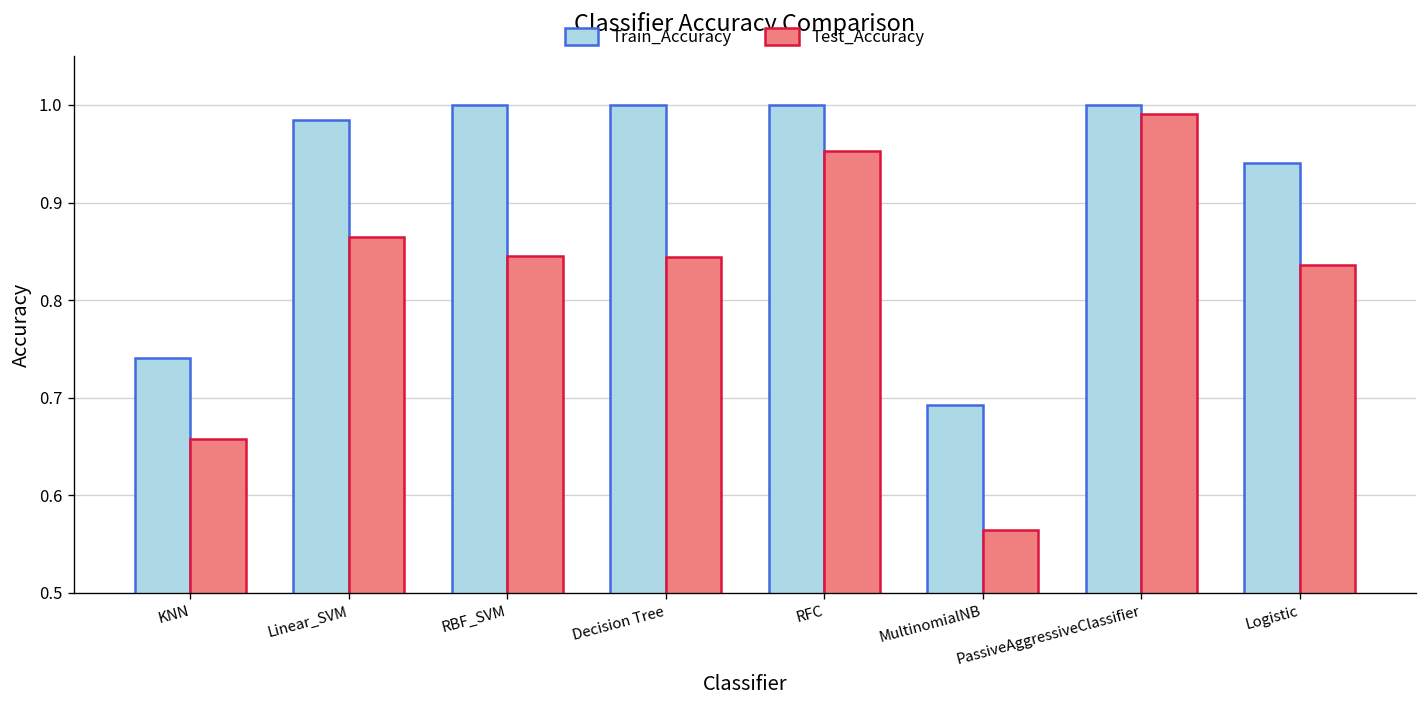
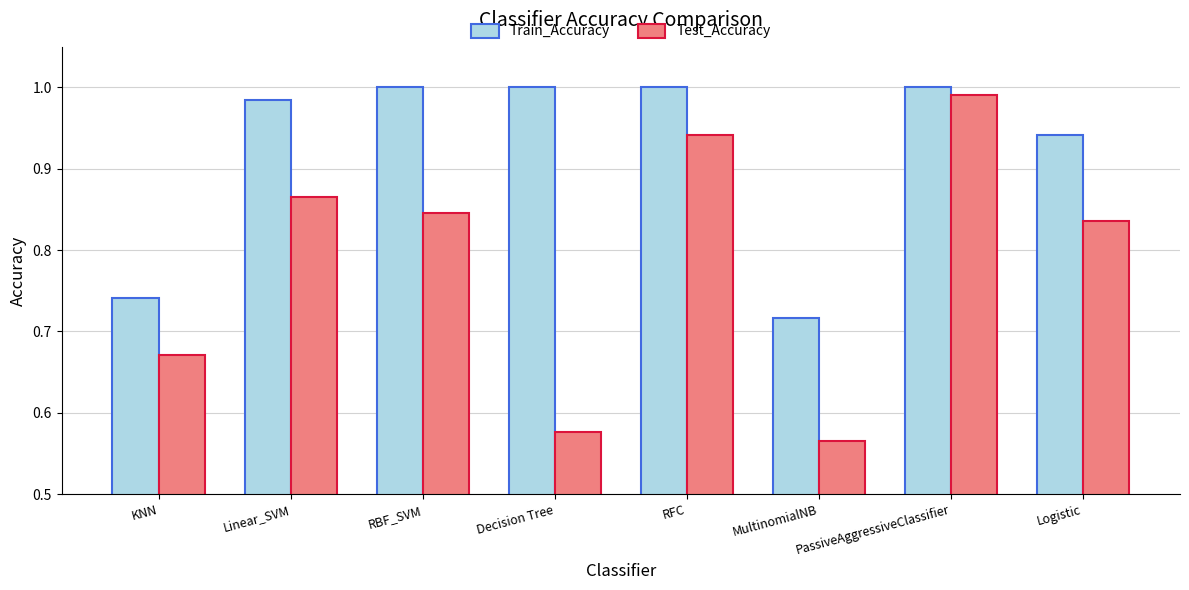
Test_Accuracy, KNN: 0.66 -> 0.67
Test_Accuracy, Decision Tree: 0.84 -> 0.58
Test_Accuracy, RFC: 0.95 -> 0.94
Train_Accuracy, MultinomialNB: 0.69 -> 0.72
